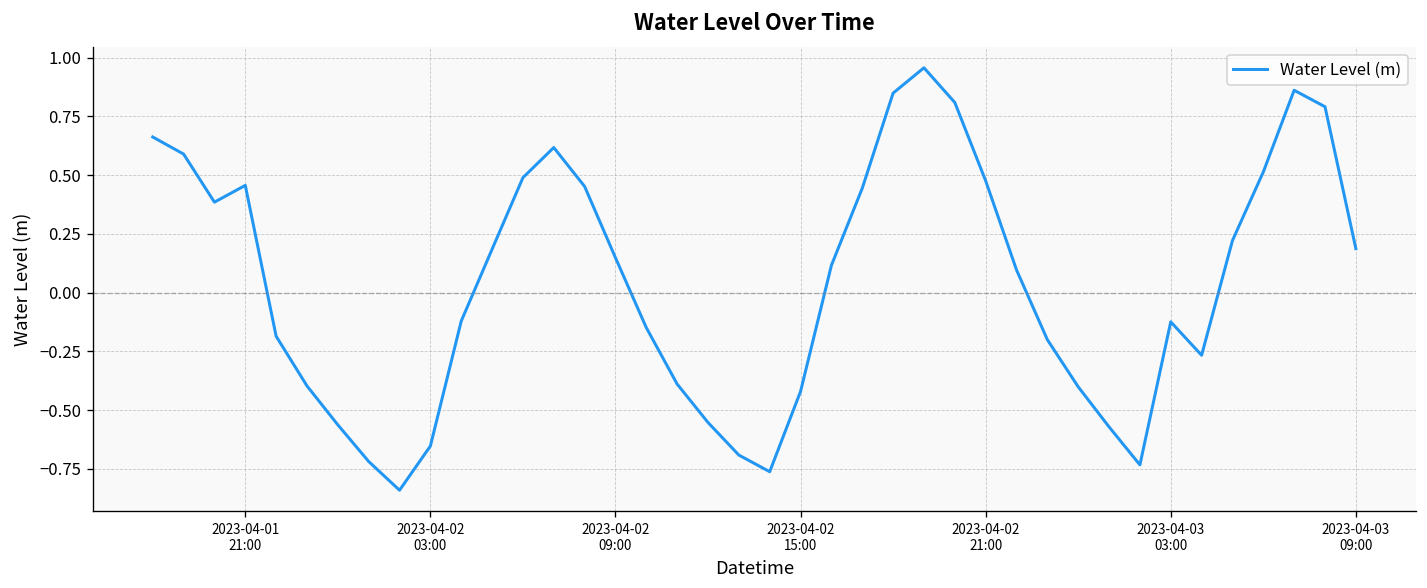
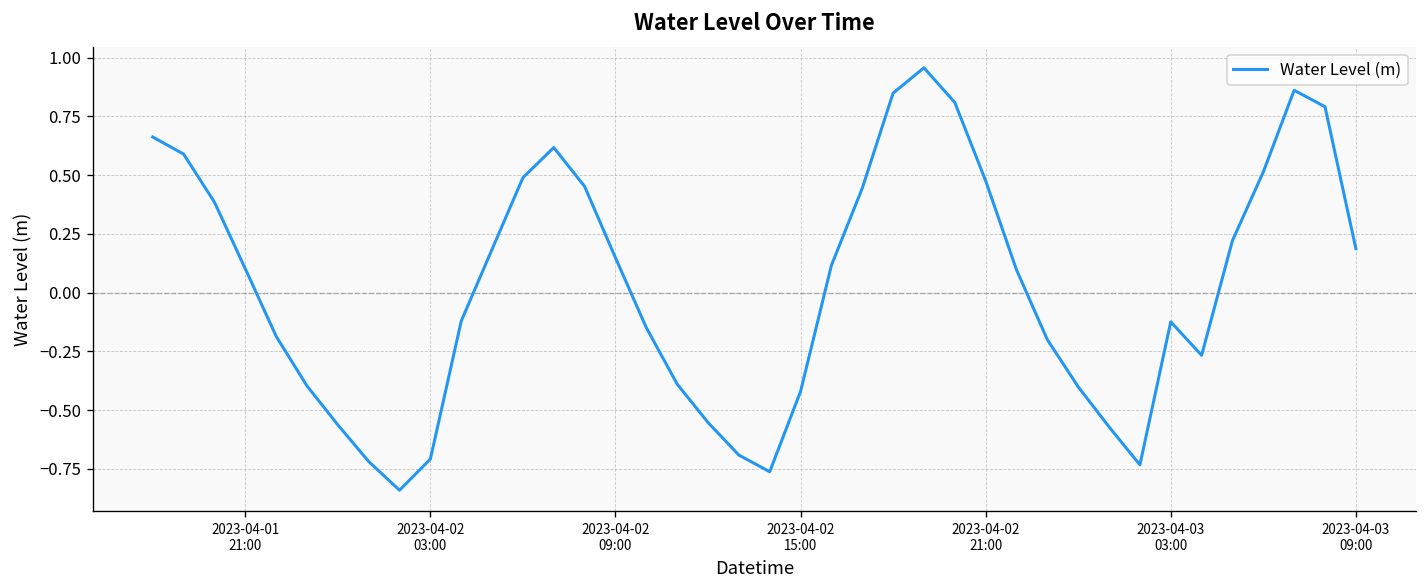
2023-04-01 21:00: 0.46 -> 0.10
2023-04-02 03:00: -0.65 -> -0.71
